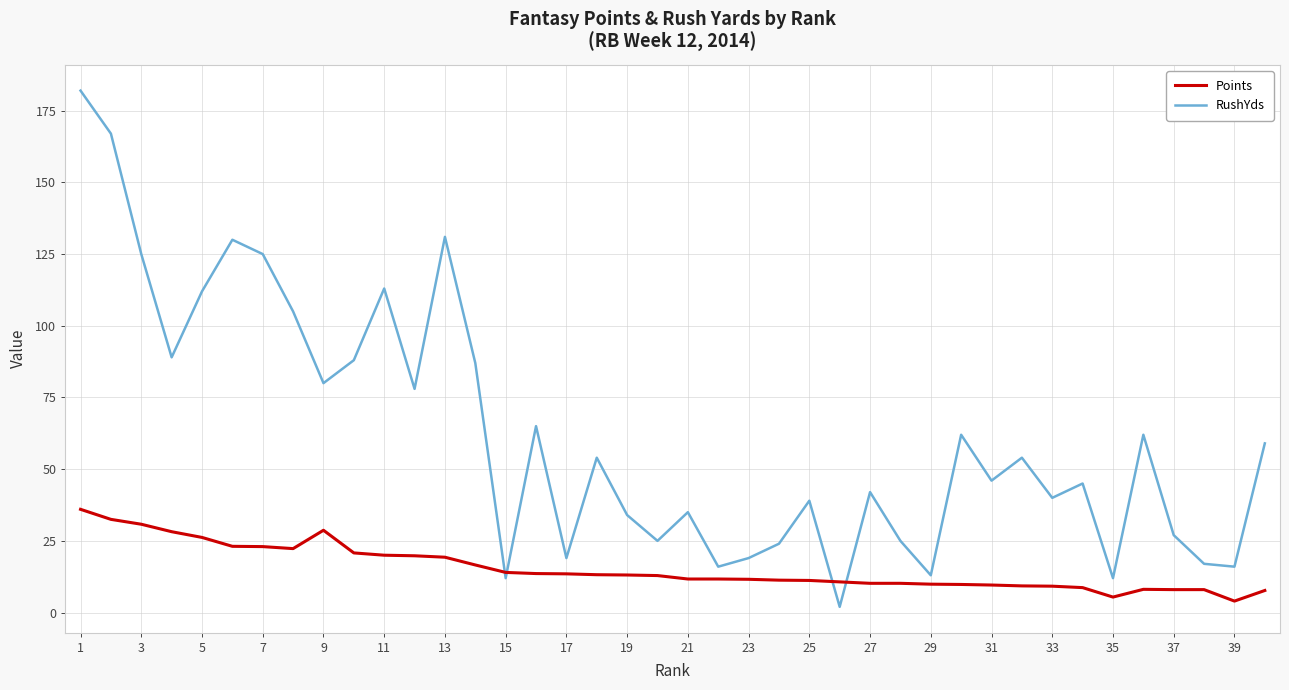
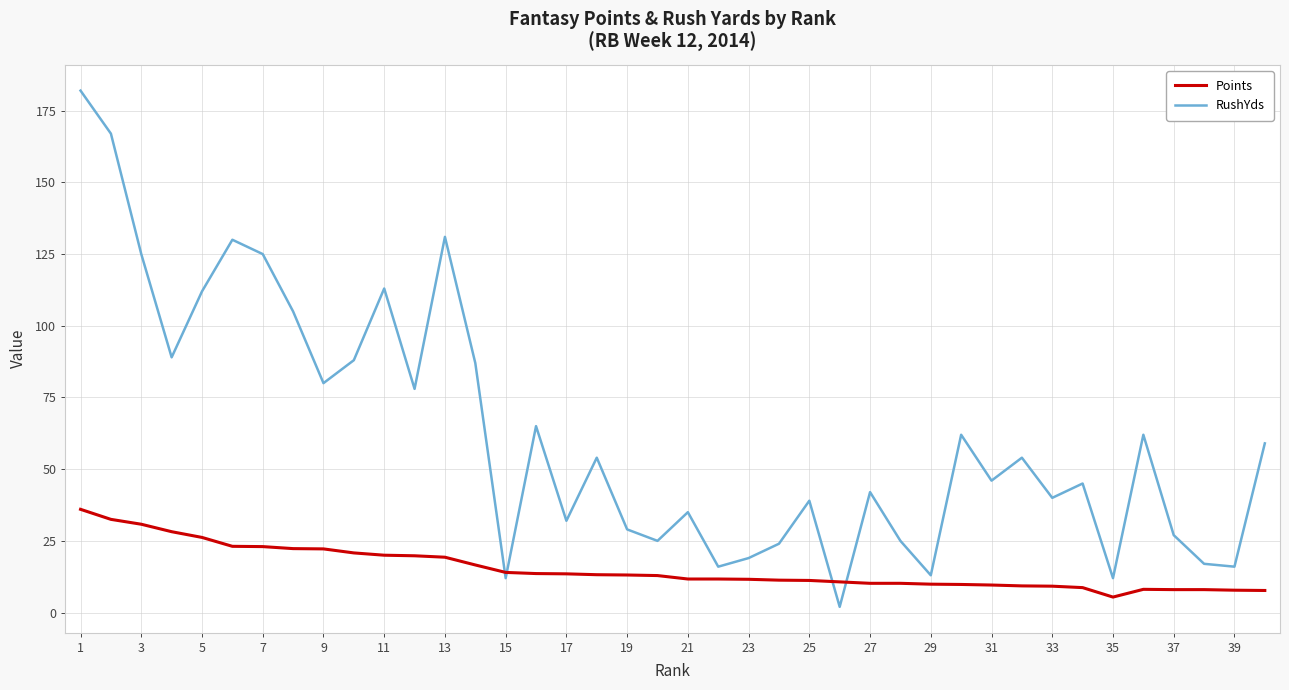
Points, 9: 29 -> 22
RushYds, 17: 19 -> 32
RushYds, 19: 34 -> 29
Points, 39: 4 -> 8
